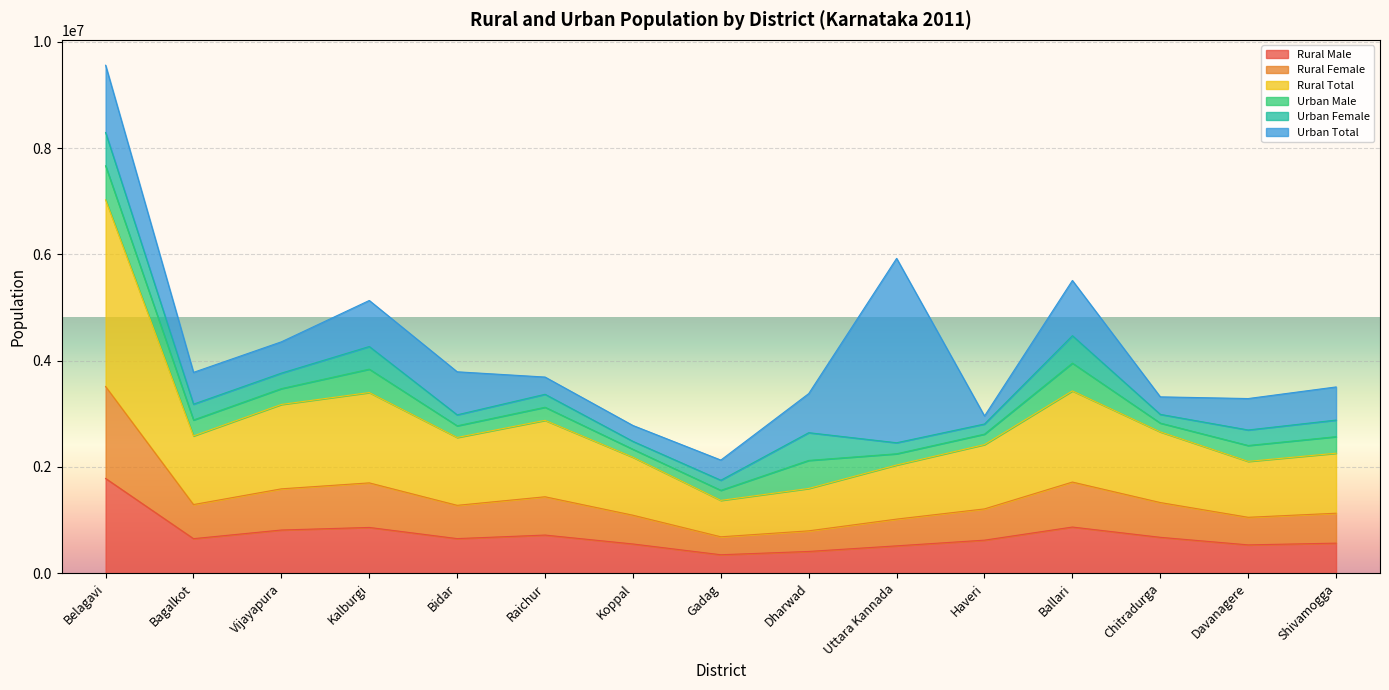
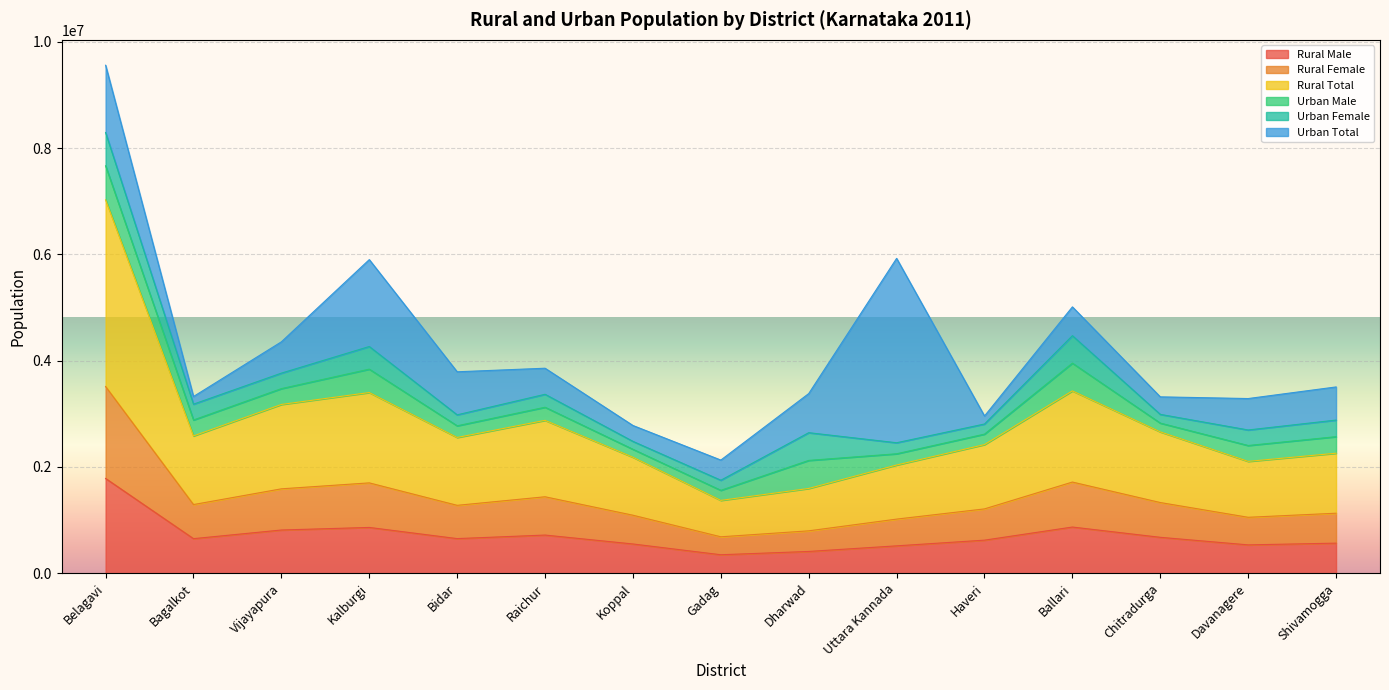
Urban Total, Bagalkot: 600000 -> 100000
Urban Total, Kalburgi: 900000 -> 1600000
Urban Total, Raichur: 300000 -> 500000
Urban Total, Ballari: 1000000 -> 500000
